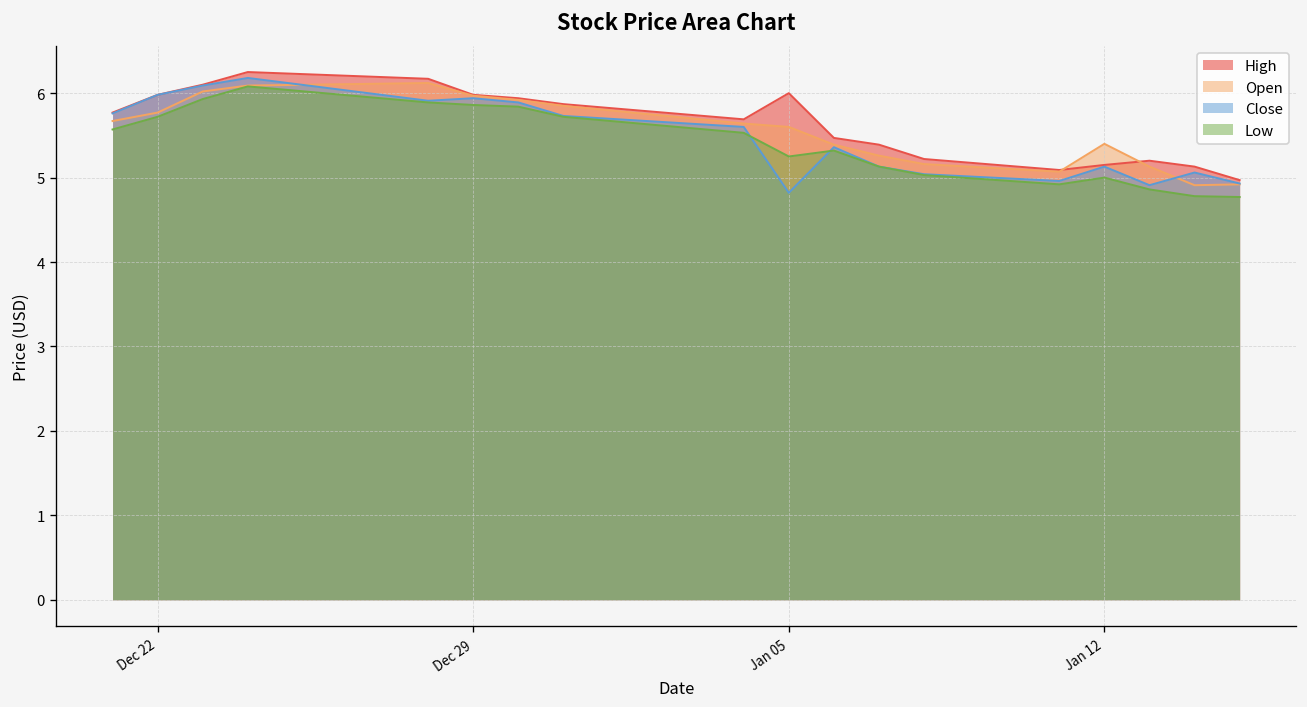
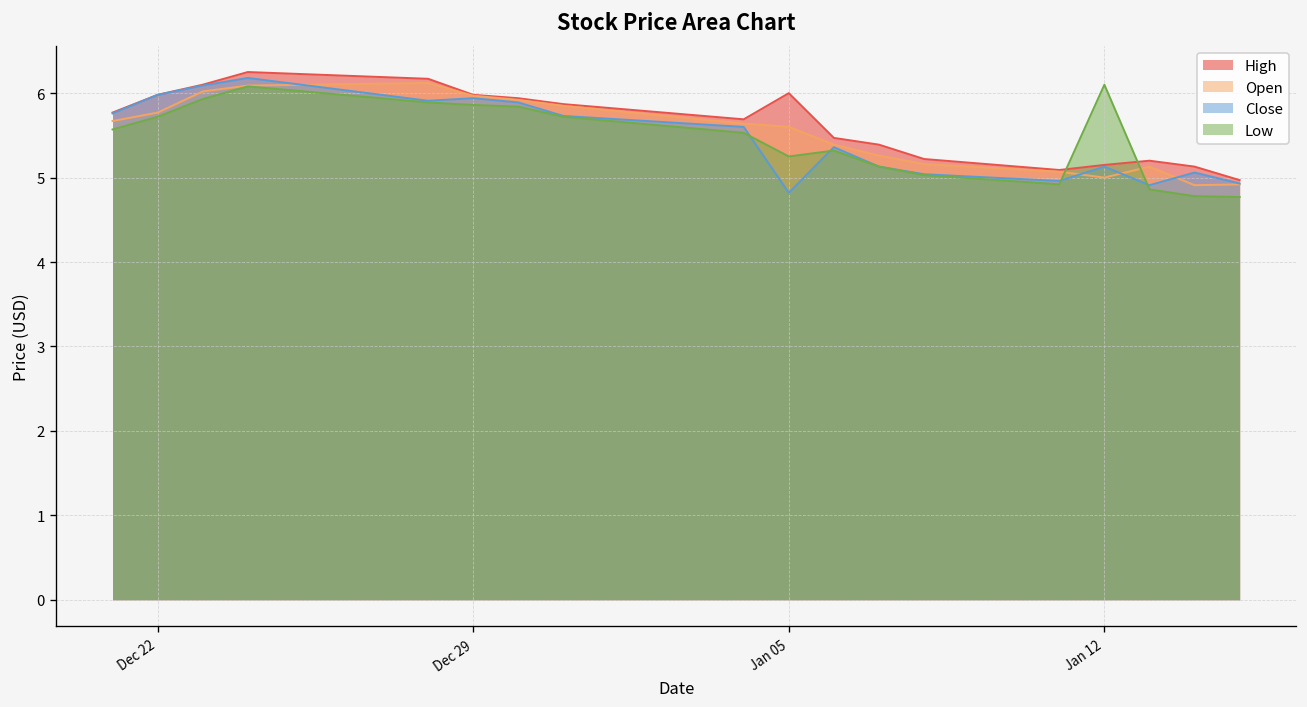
Open, Jan 12: 5.4 -> 5.0
Low, Jan 12: 5.0 -> 6.1
